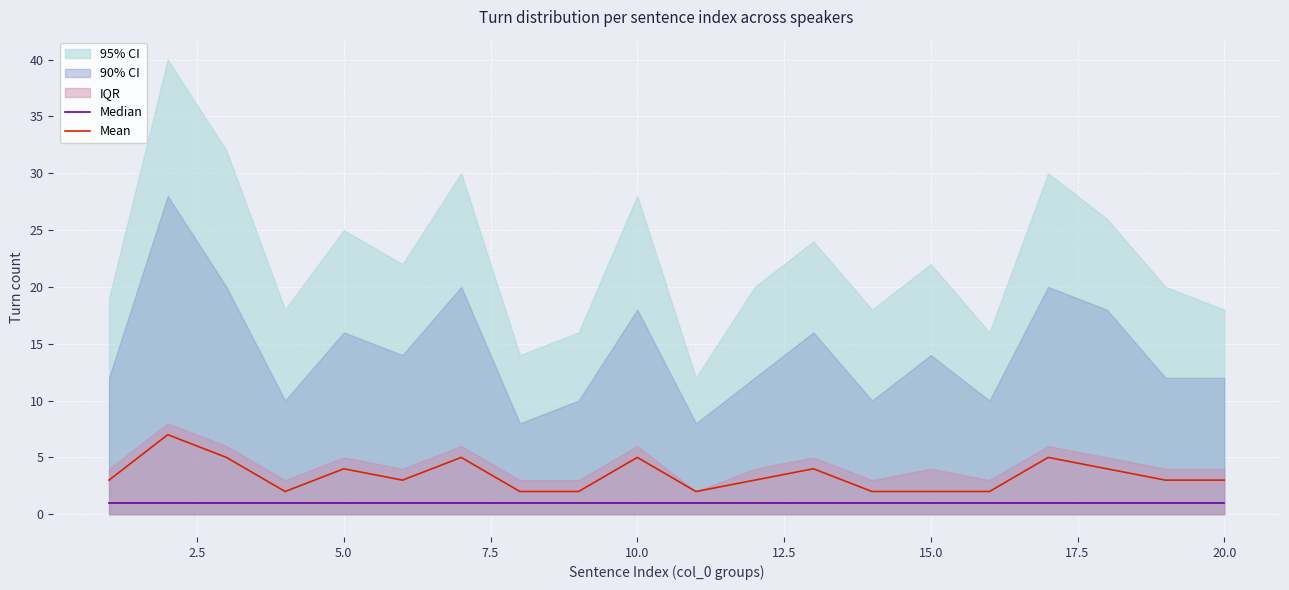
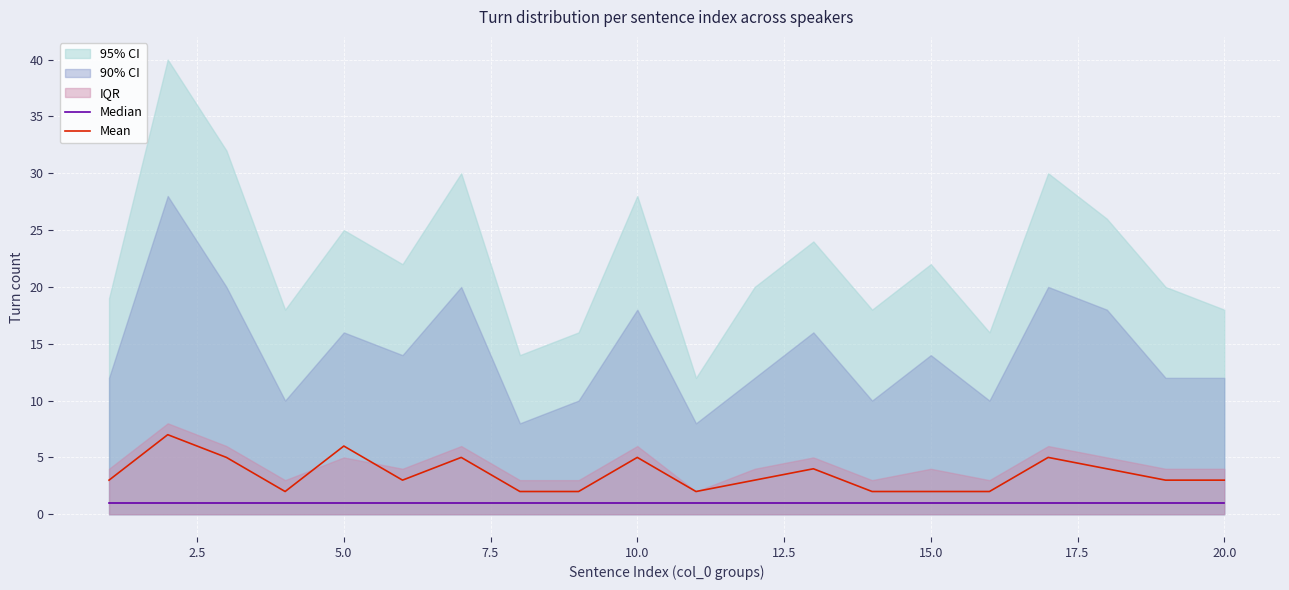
Mean, 5.0: 4 -> 6
